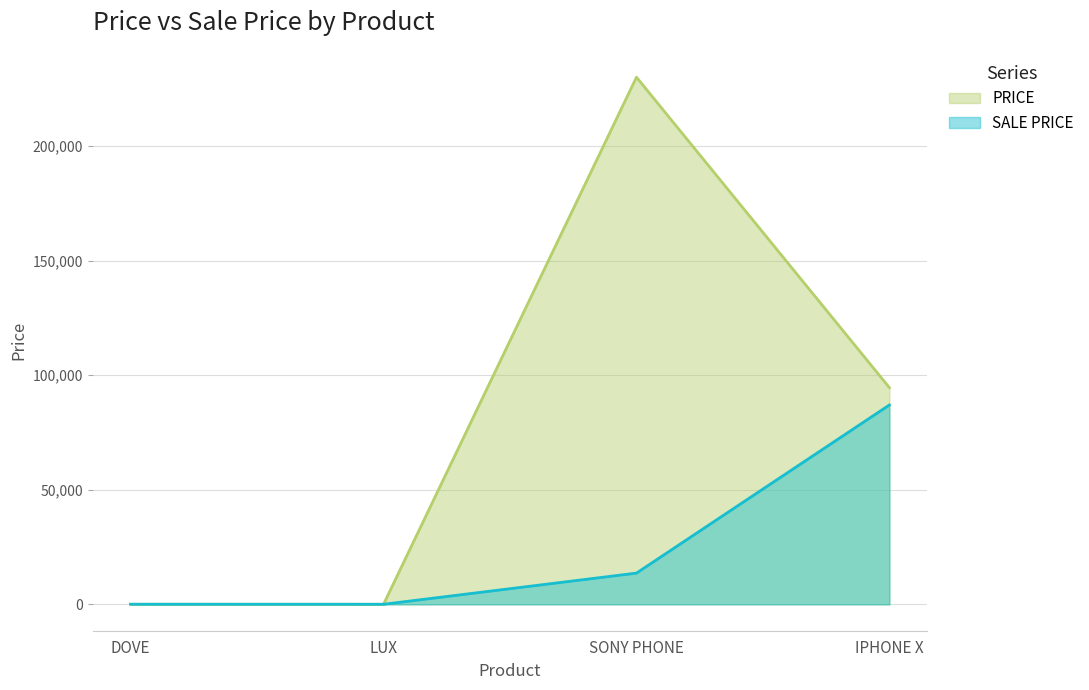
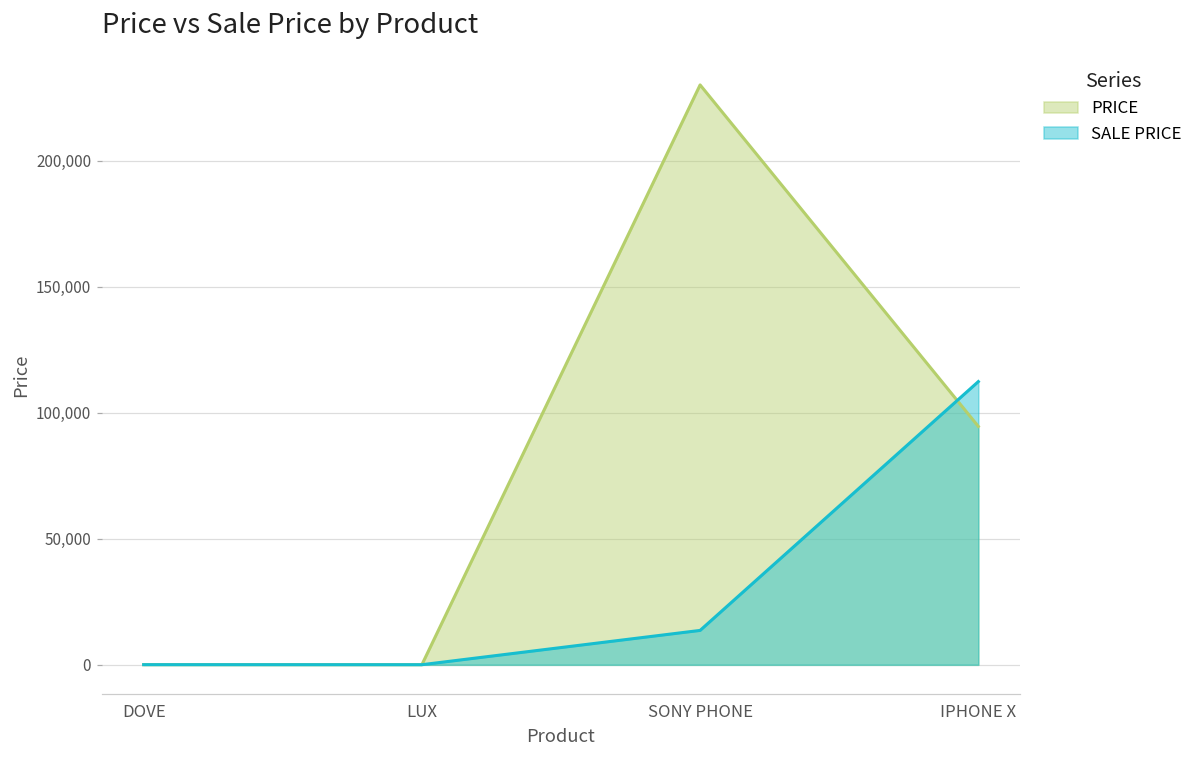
SALE PRICE, IPHONE X: 87,000 -> 112,000
